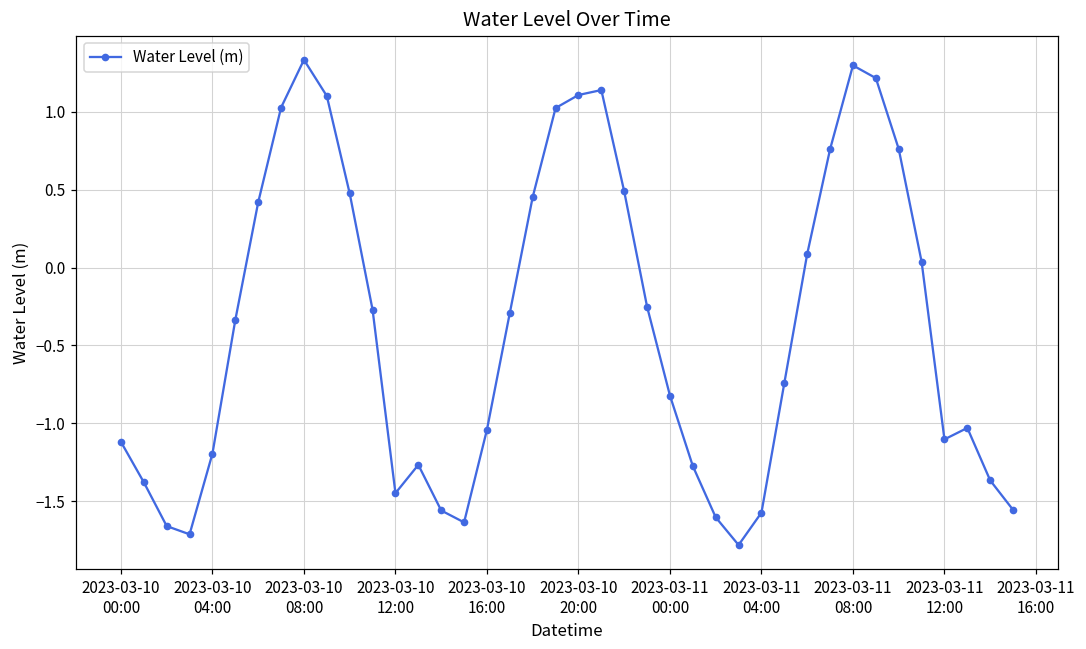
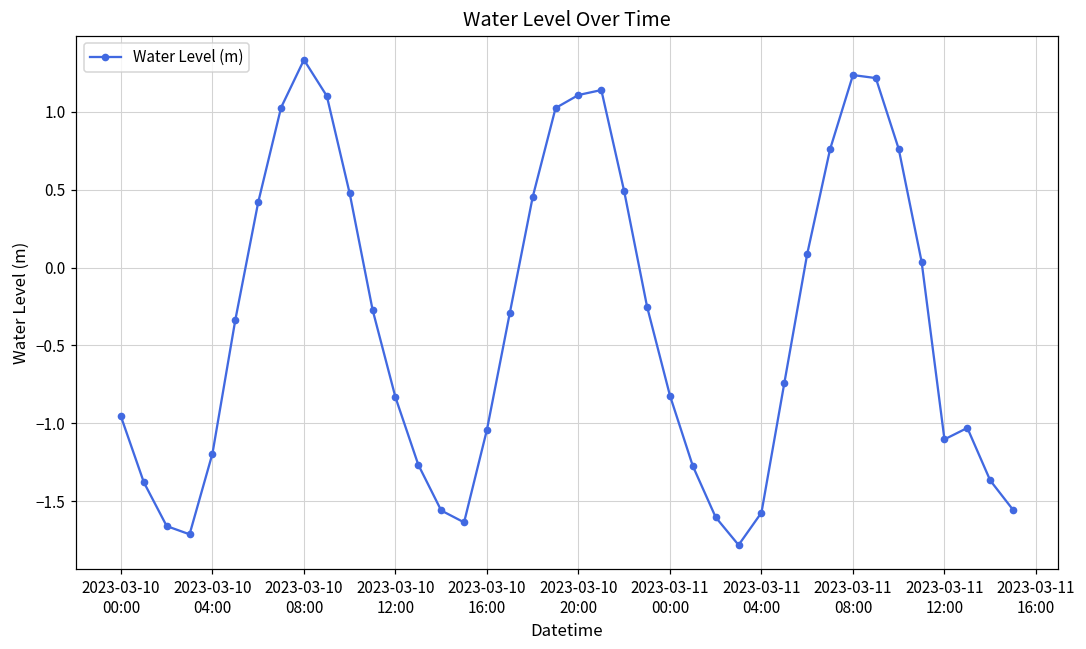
2023-03-10 00:00: -1.12 -> -0.96
2023-03-10 12:00: -1.45 -> -0.83
2023-03-11 08:00: 1.30 -> 1.24
